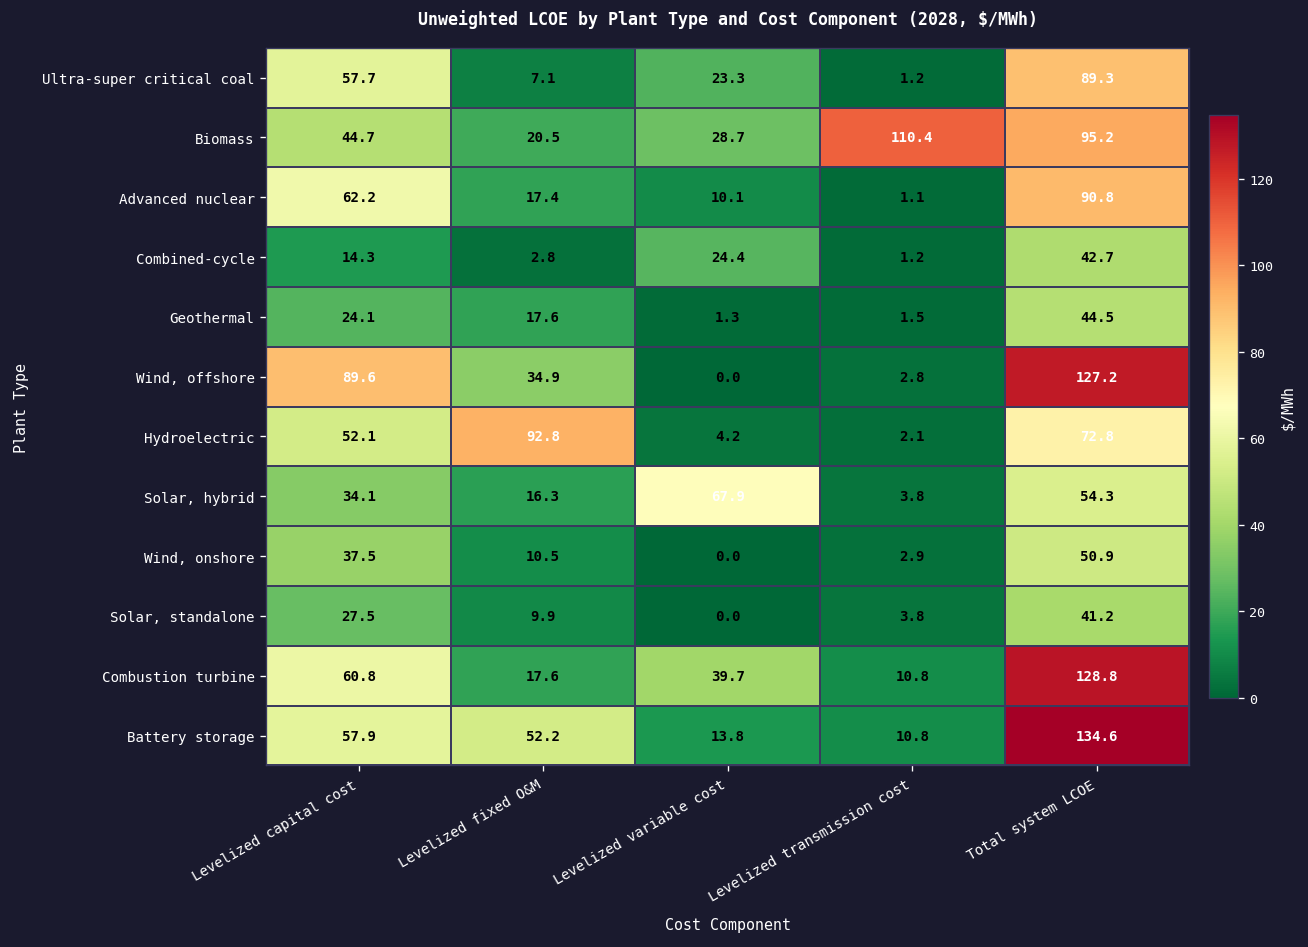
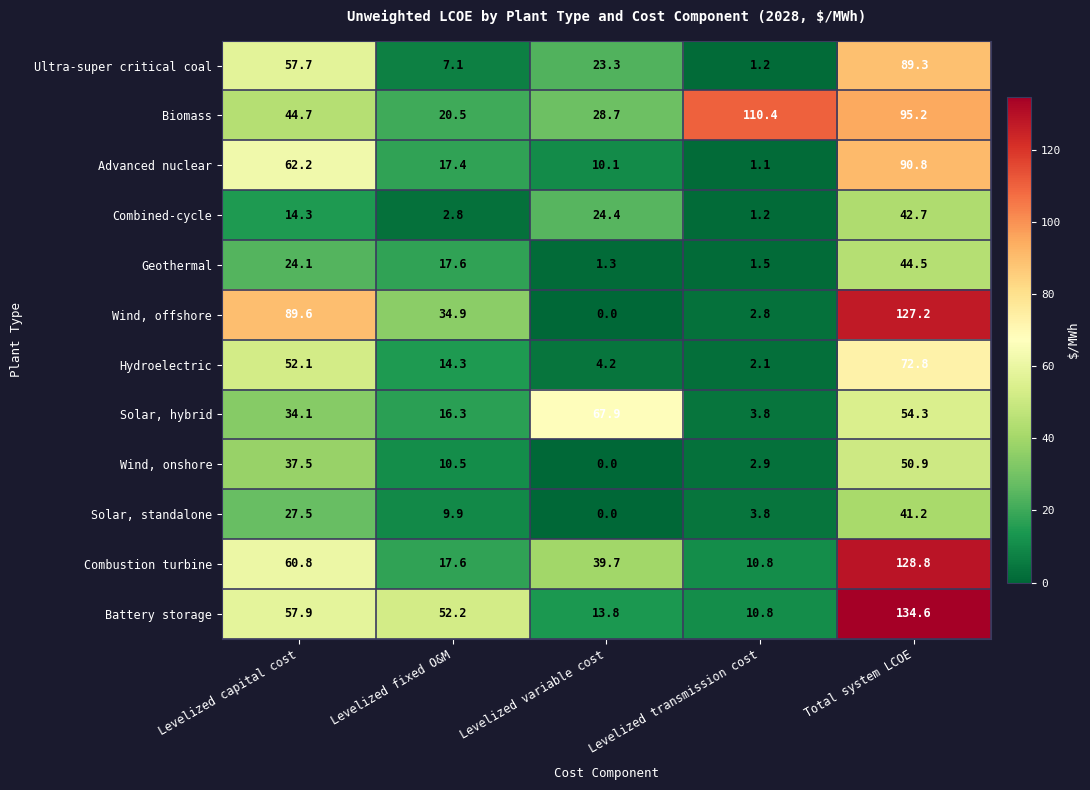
Hydroelectric, Levelized fixed O&M: 92.8 -> 14.3
